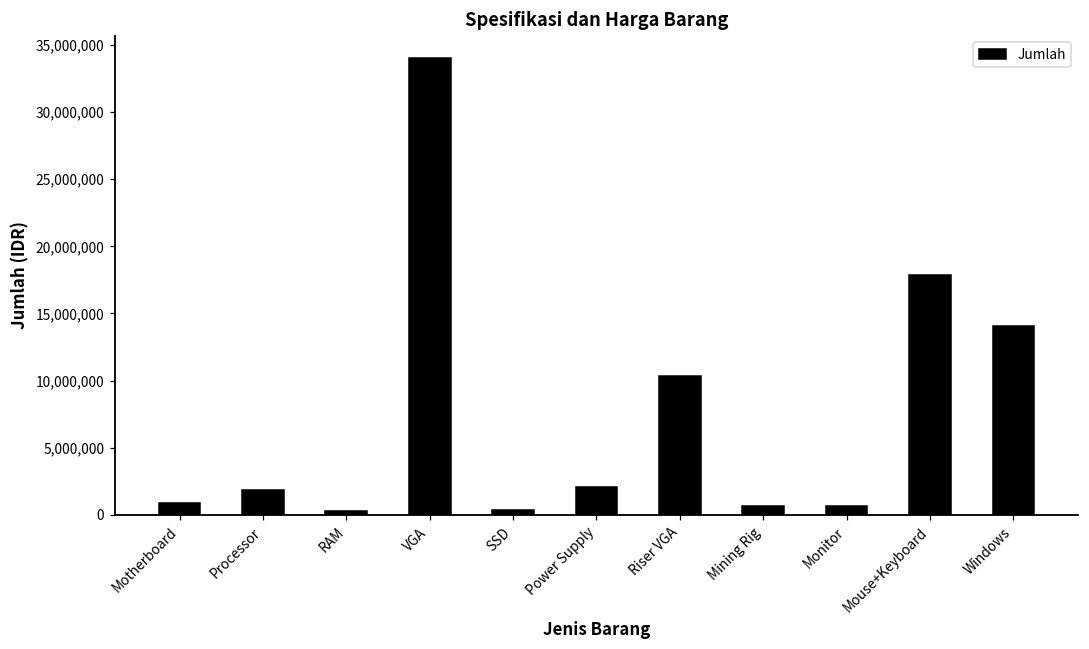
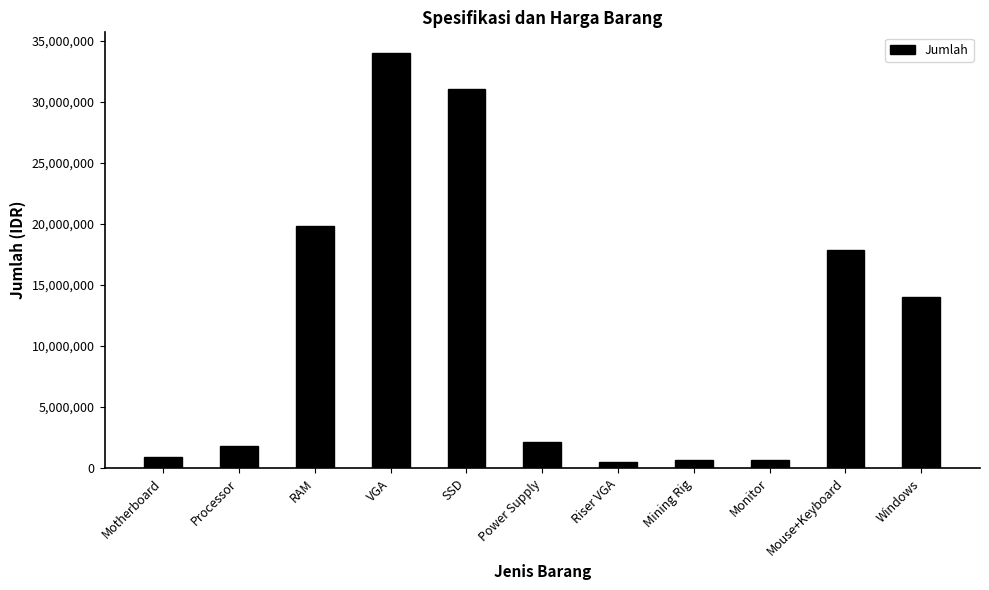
RAM: 300,000 -> 19,800,000
SSD: 300,000 -> 31,100,000
Riser VGA: 10,300,000 -> 500,000
